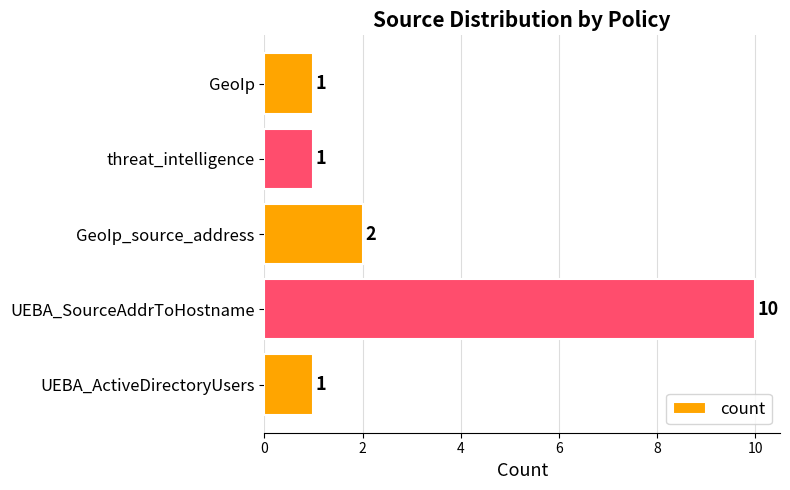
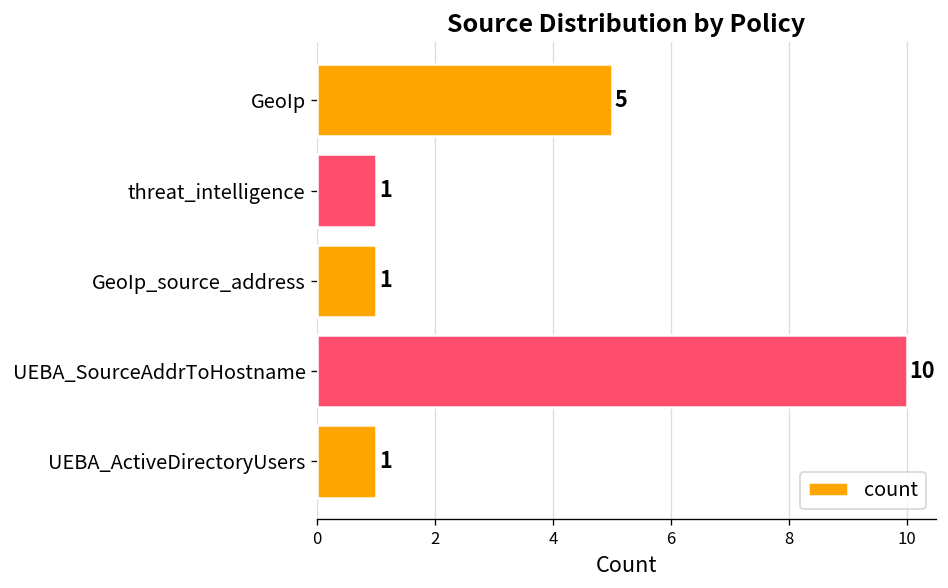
GeoIp: 1 -> 5
GeoIp_source_address: 2 -> 1
